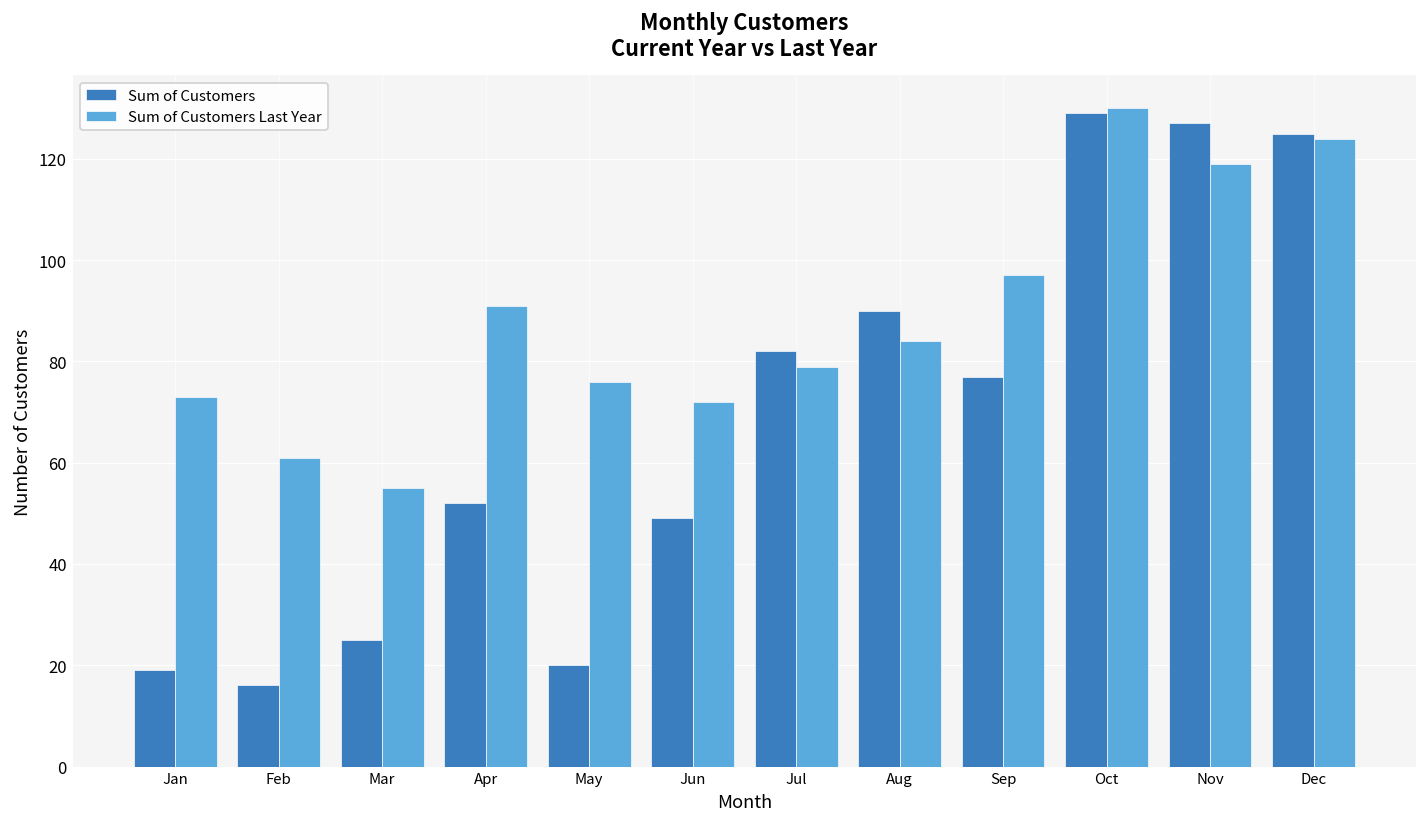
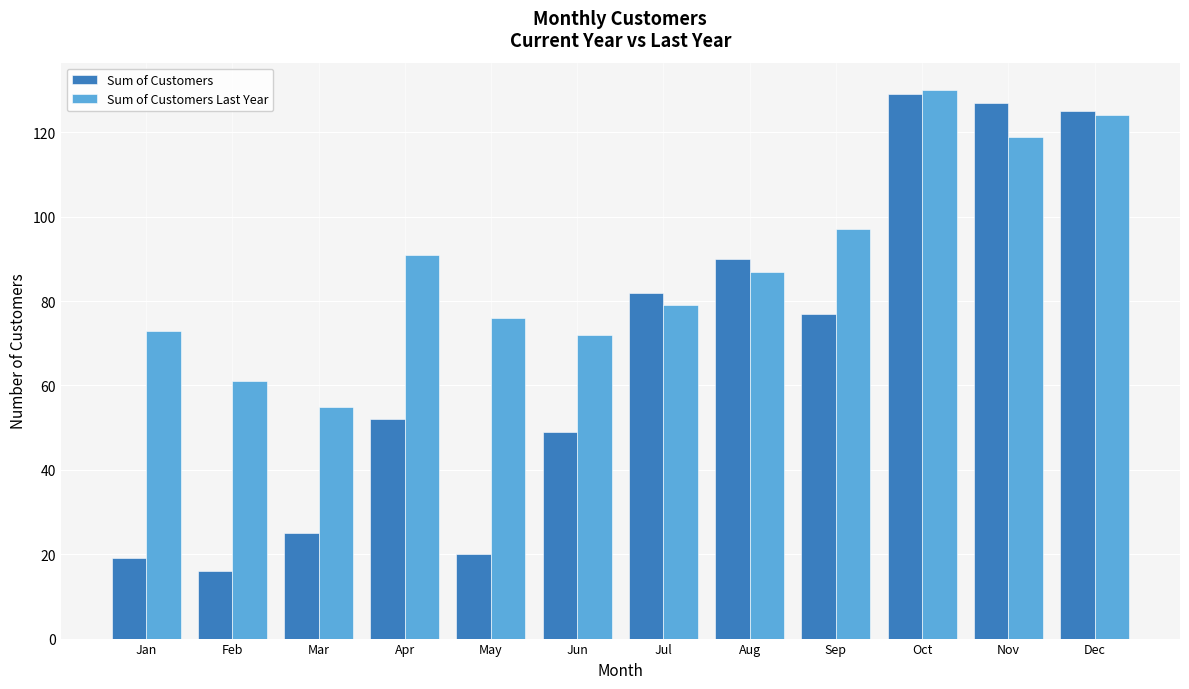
Sum of Customers Last Year, Aug: 84 -> 87
